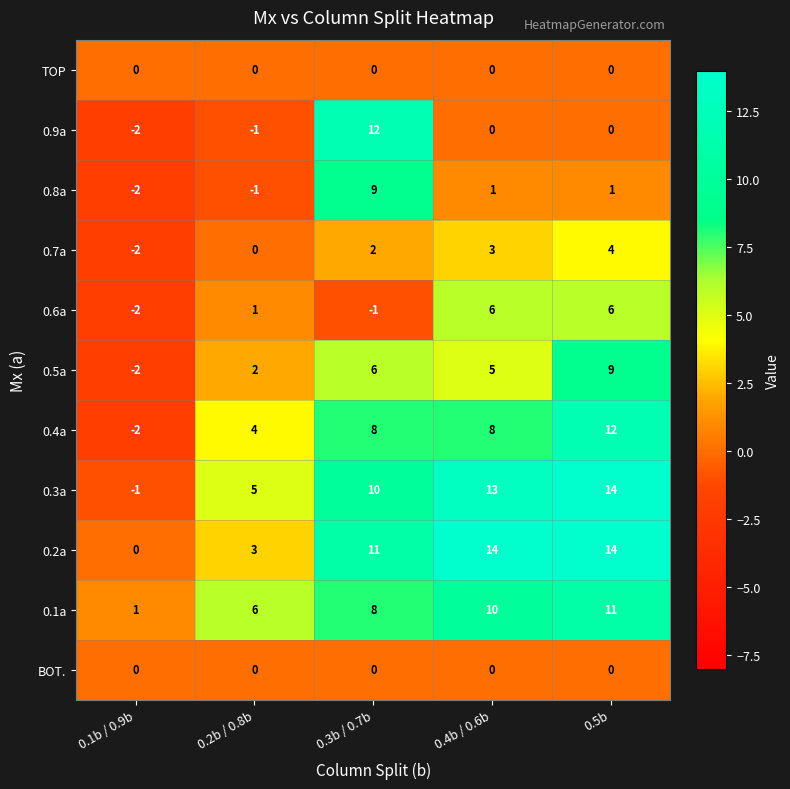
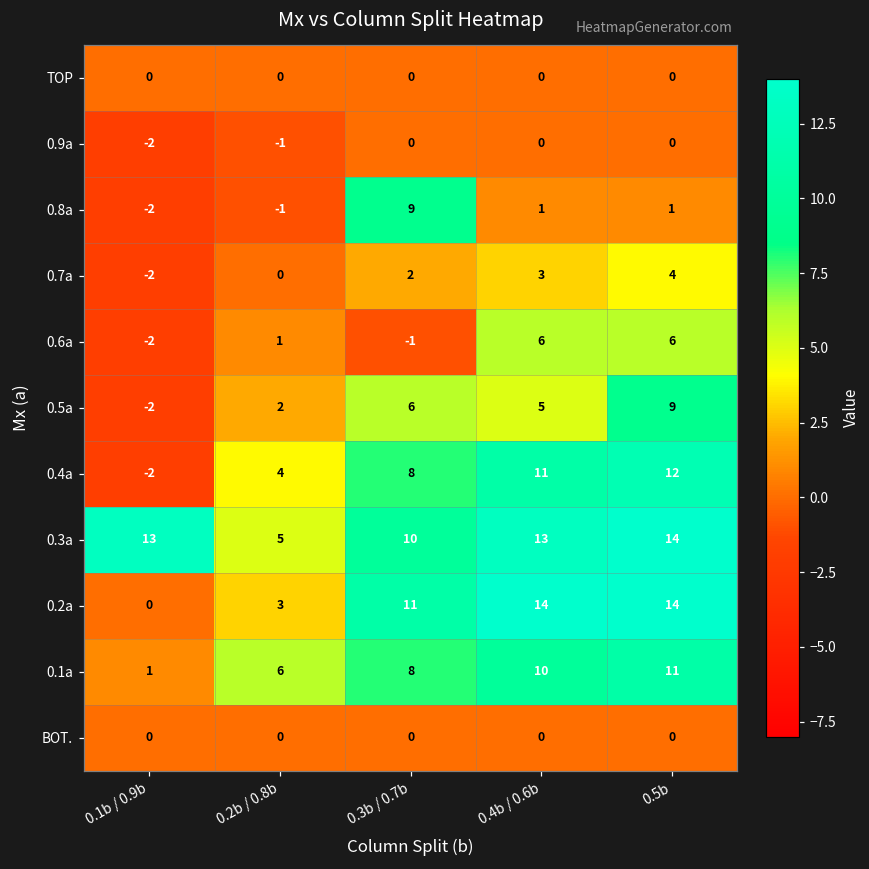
0.9a, 0.3b / 0.7b: 12 -> 0
0.4a, 0.4b / 0.6b: 8 -> 11
0.3a, 0.1b / 0.9b: -1 -> 13
